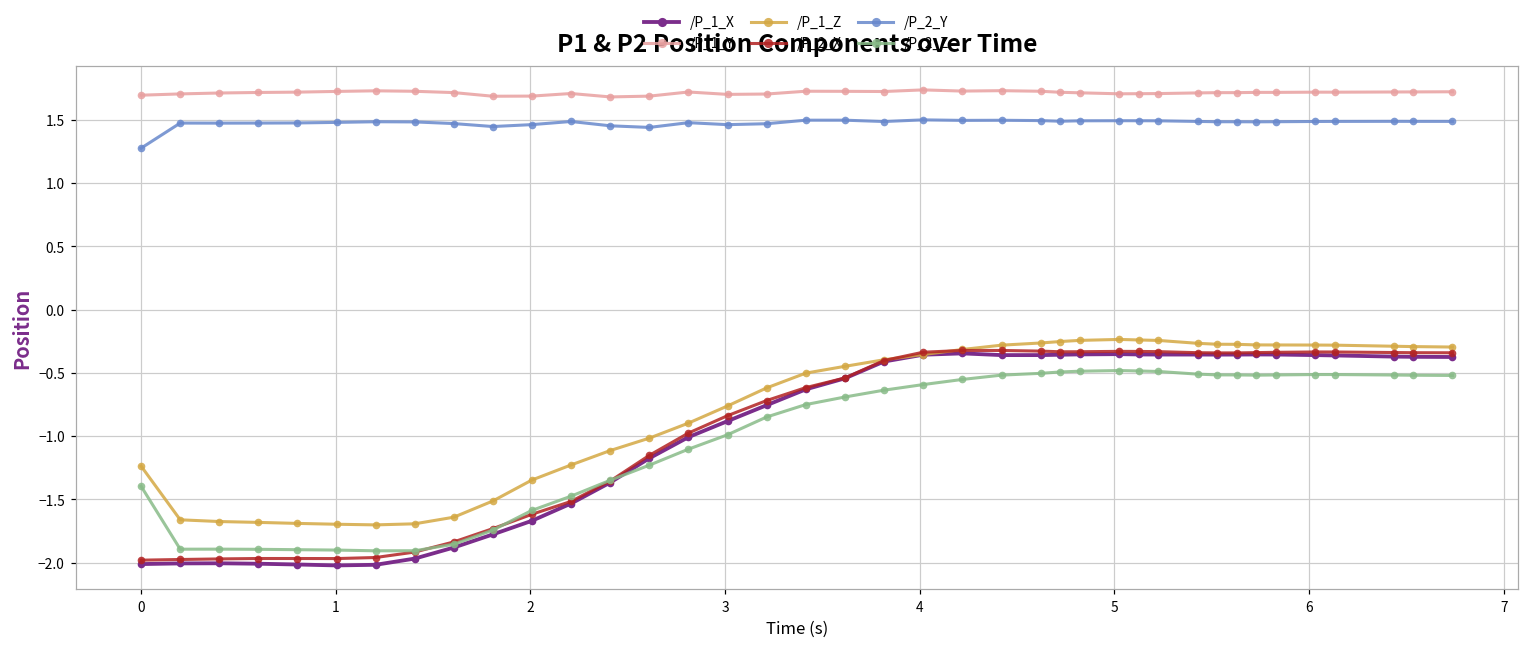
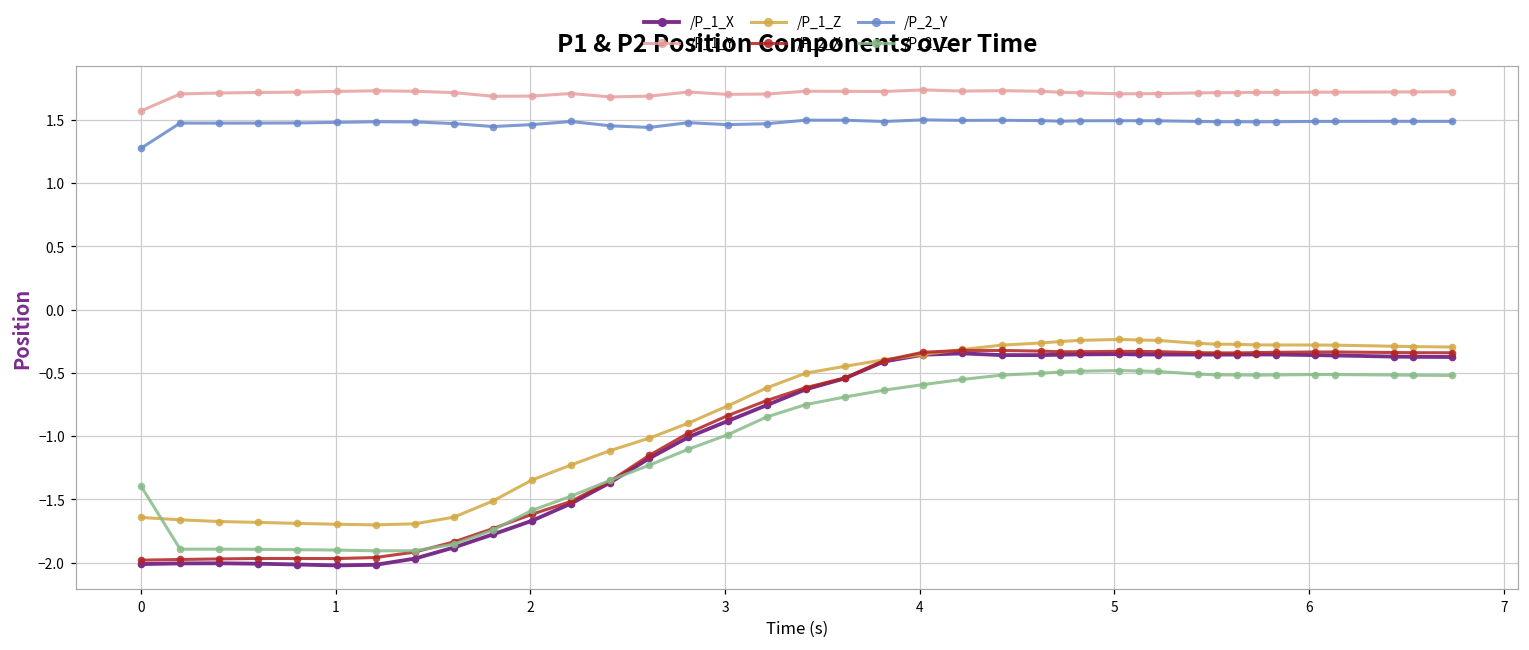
/P_1_Y, 0: 1.70 -> 1.57
/P_1_Z, 0: -1.24 -> -1.64
